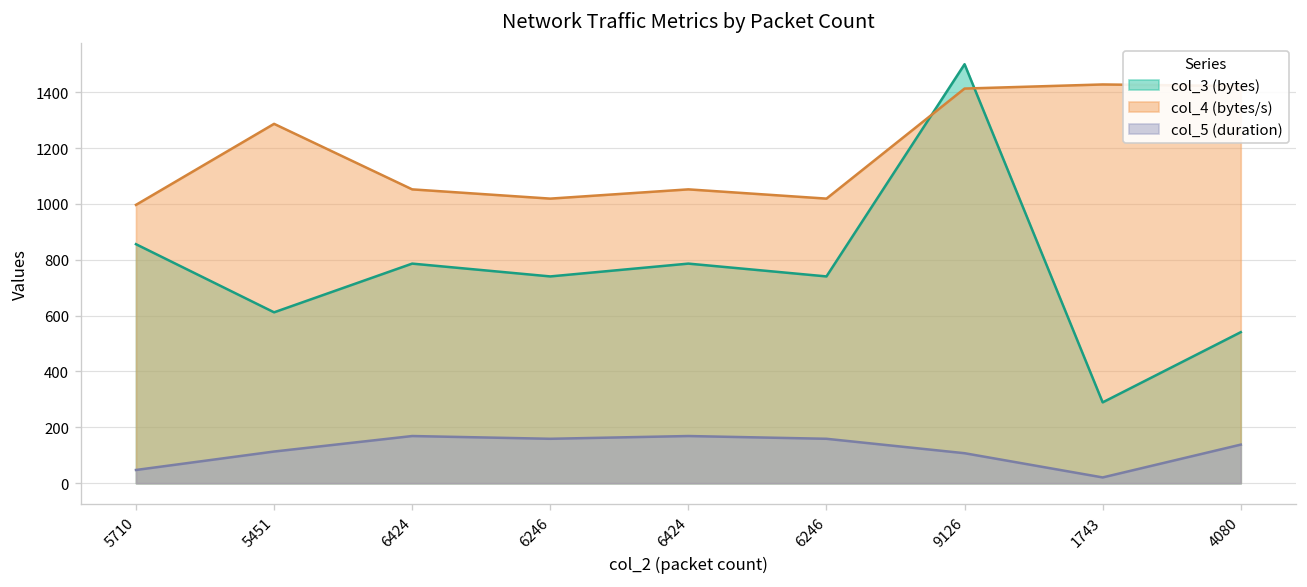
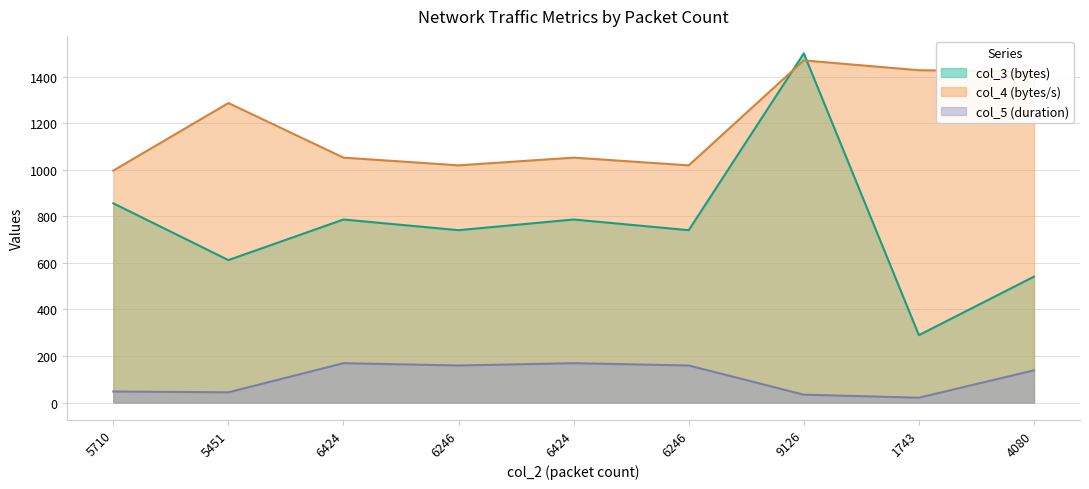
col_5 (duration), 5451: 110 -> 40
col_4 (bytes/s), 9126: 1410 -> 1470
col_5 (duration), 9126: 110 -> 30
